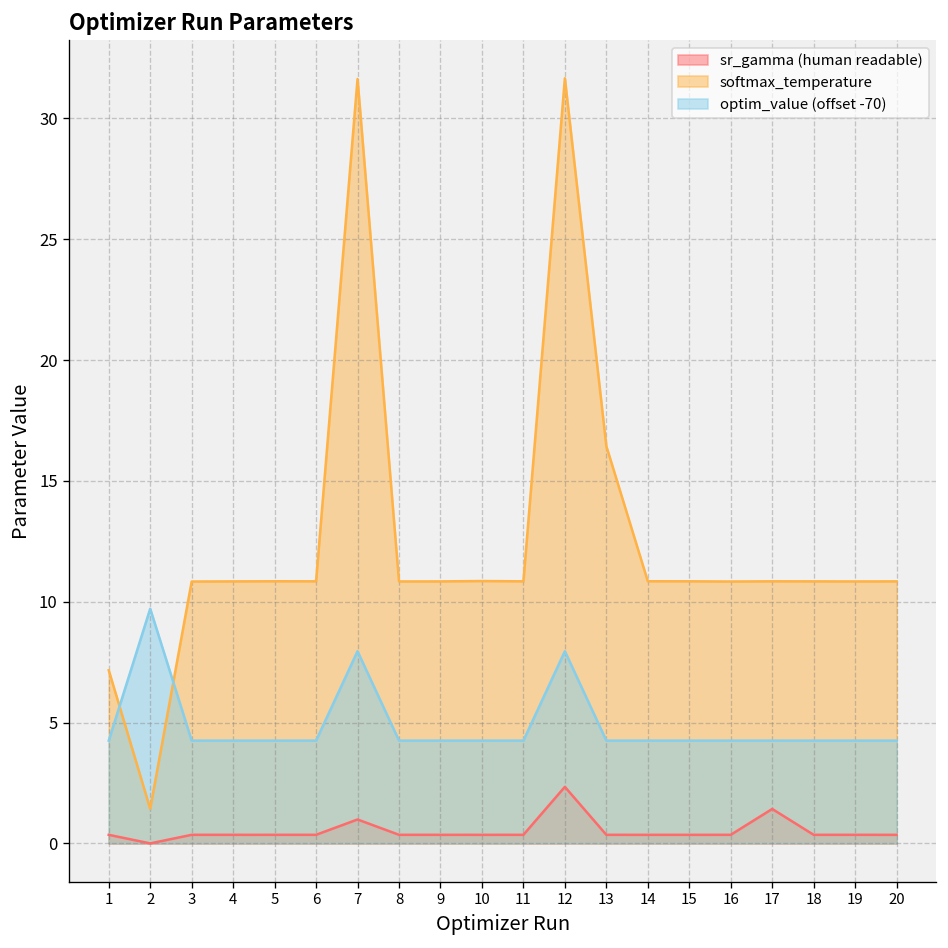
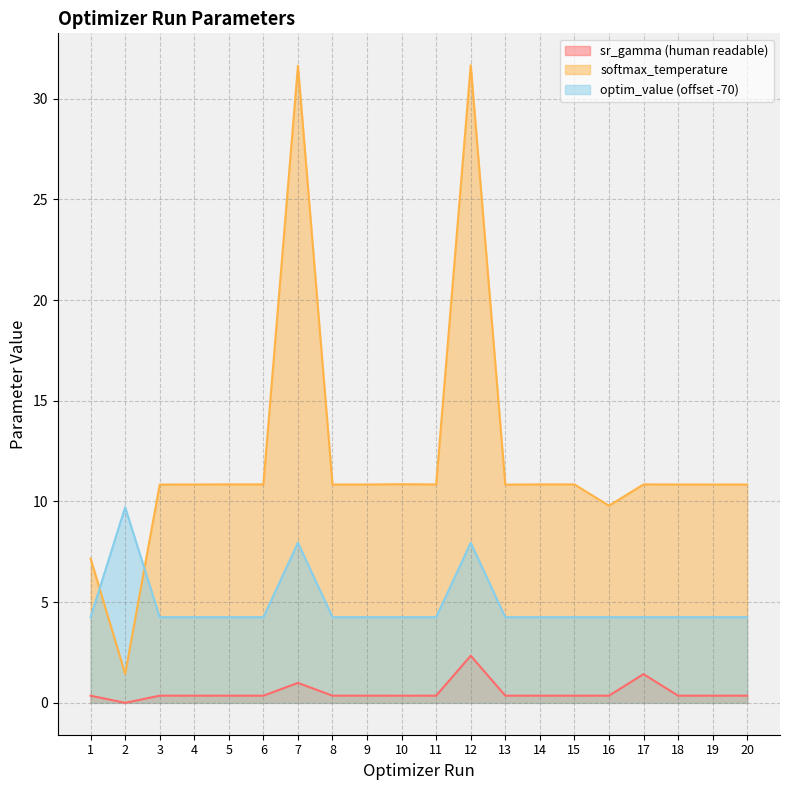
softmax_temperature, 13: 16.4 -> 10.8
softmax_temperature, 16: 10.8 -> 9.8
